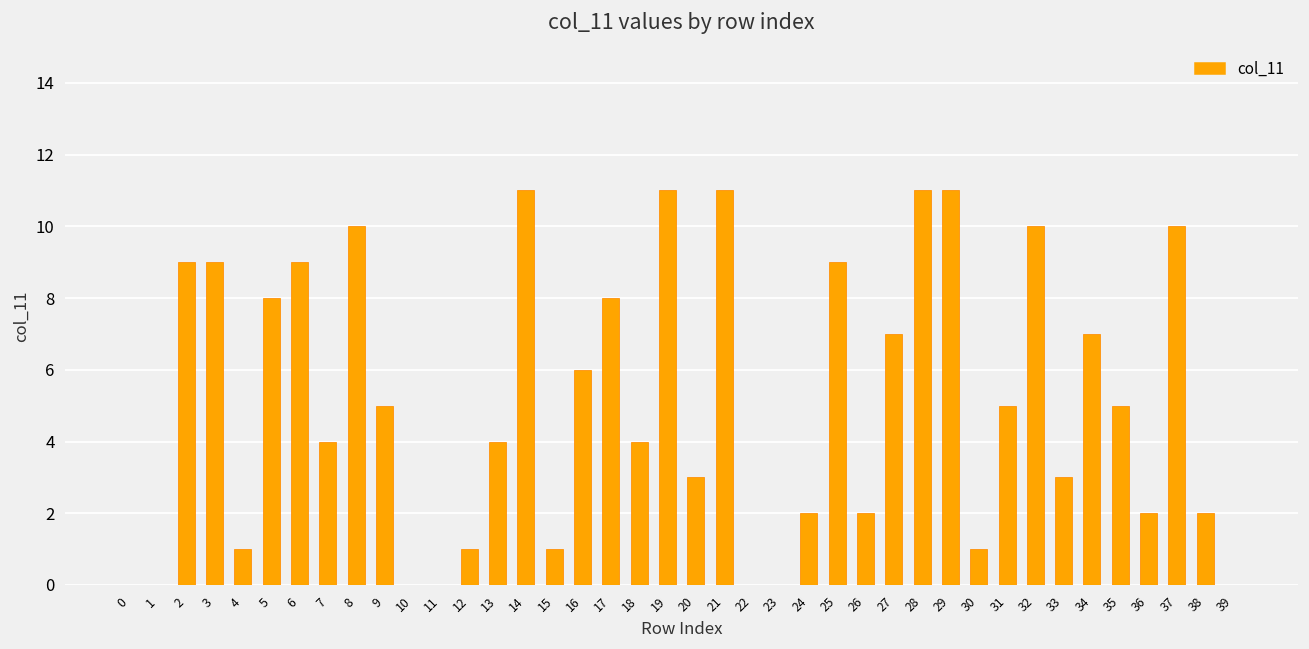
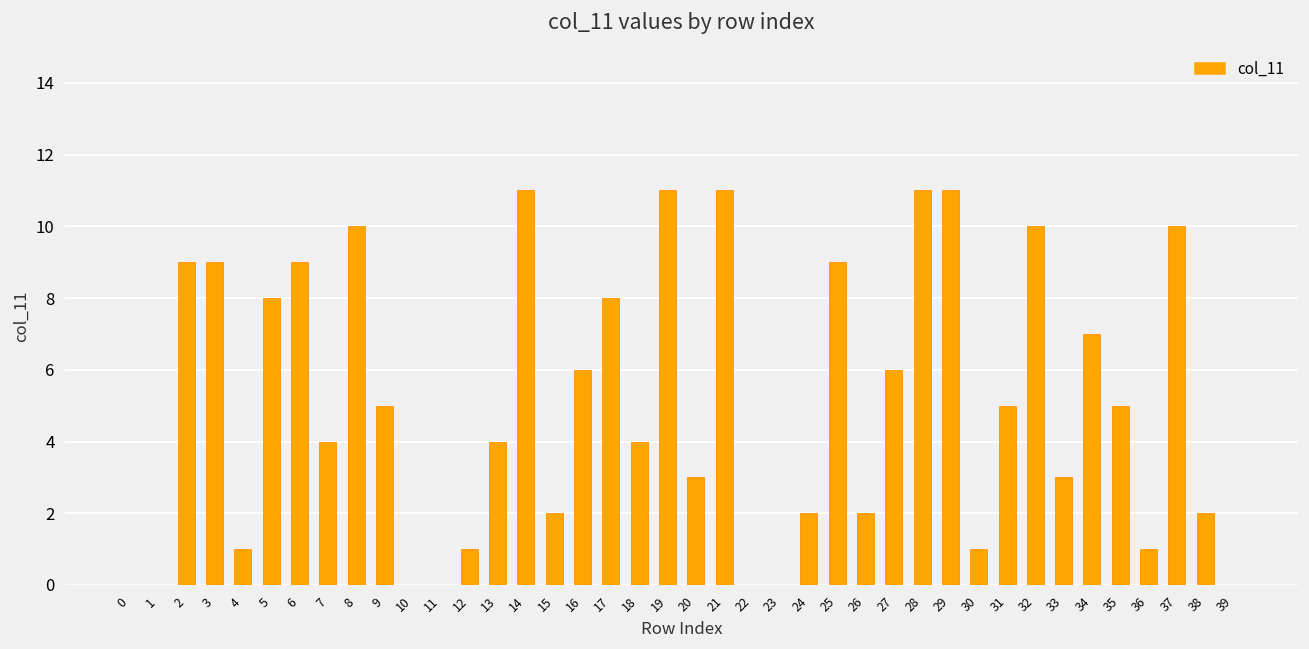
15: 1 -> 2
27: 7 -> 6
36: 2 -> 1
